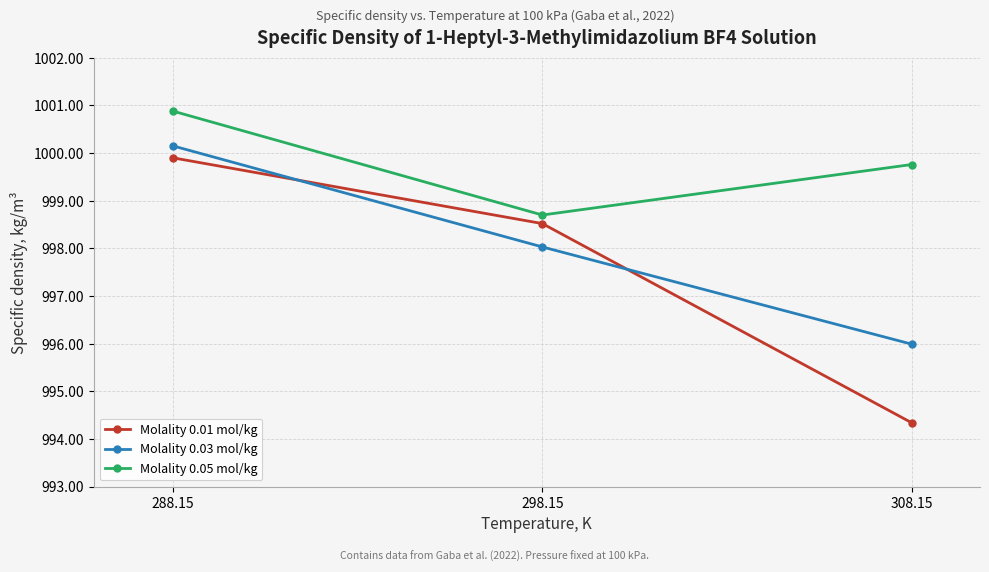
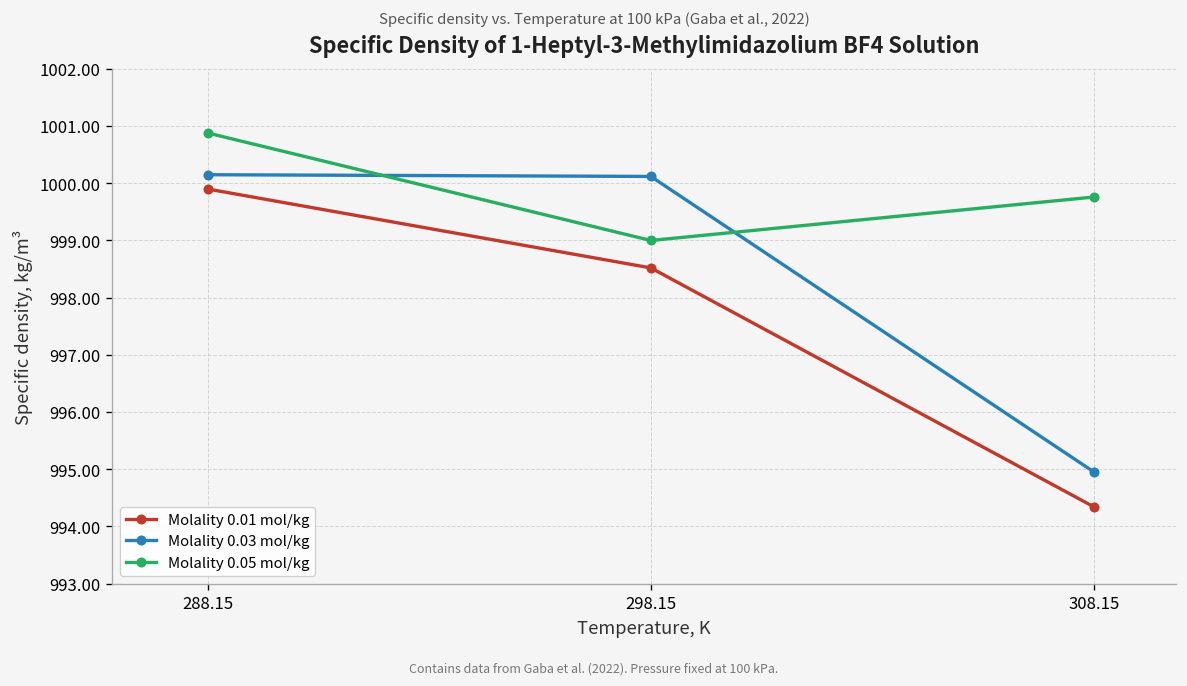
Molality 0.03 mol/kg, 298.15: 998.0 -> 1000.1
Molality 0.05 mol/kg, 298.15: 998.7 -> 999.0
Molality 0.03 mol/kg, 308.15: 996.0 -> 995.0
